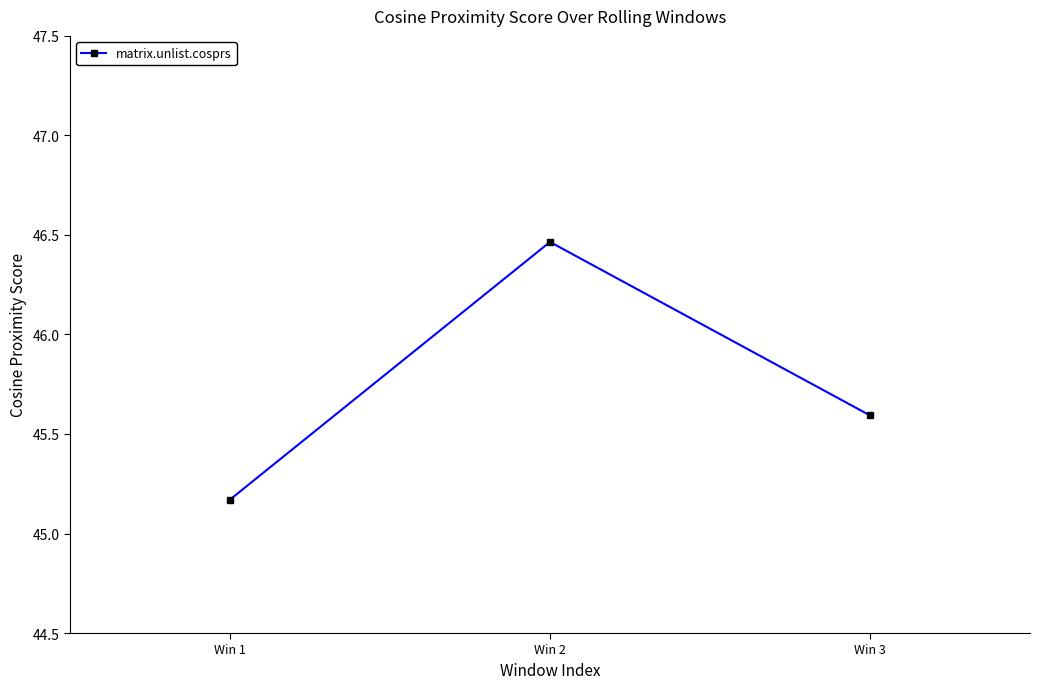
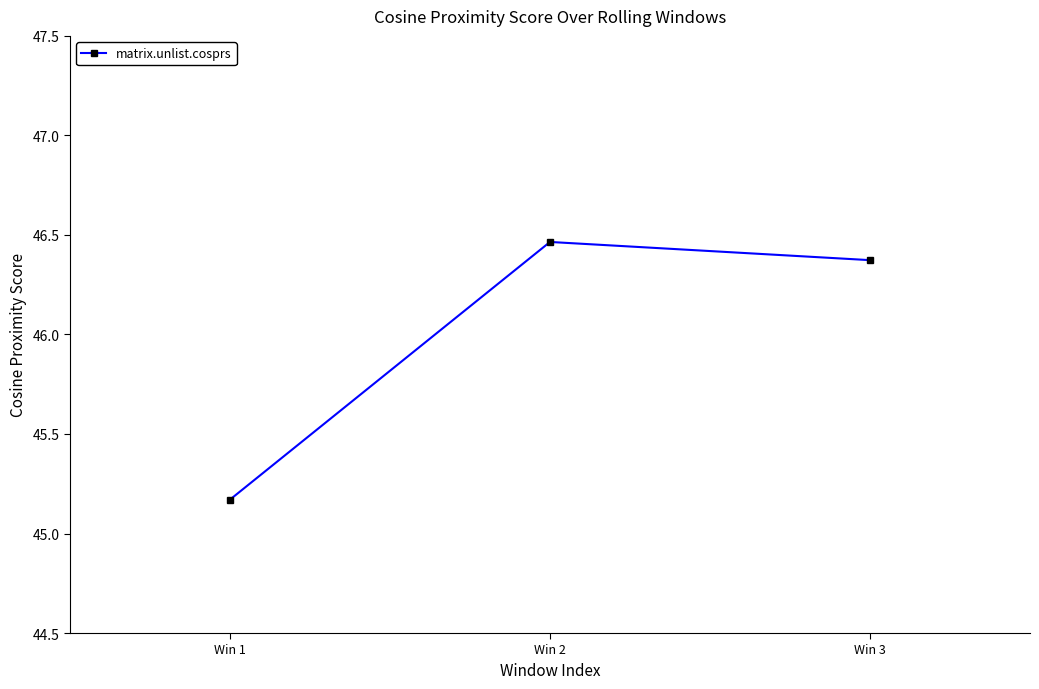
Win 3: 45.59 -> 46.37
